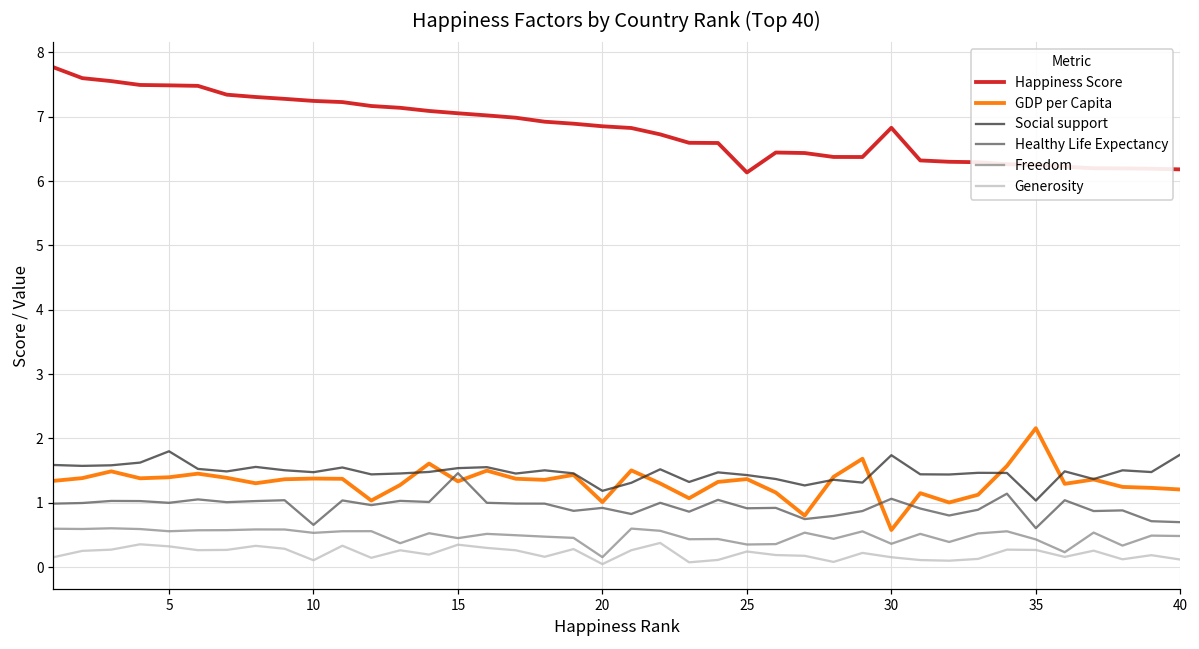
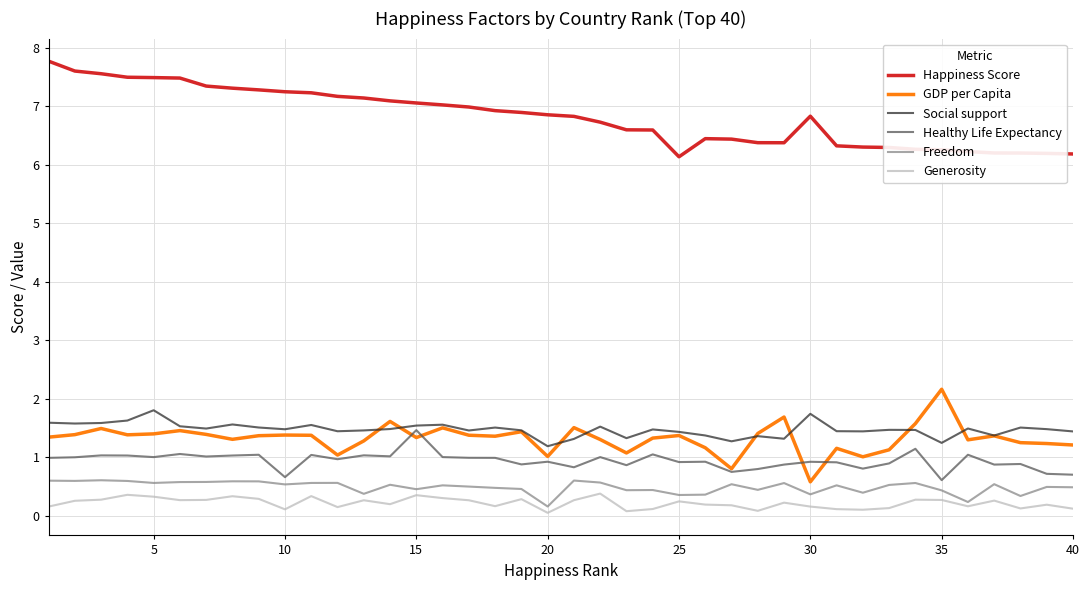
Healthy Life Expectancy, 30: 1.1 -> 0.9
Social support, 35: 1.0 -> 1.2
Social support, 40: 1.7 -> 1.4
